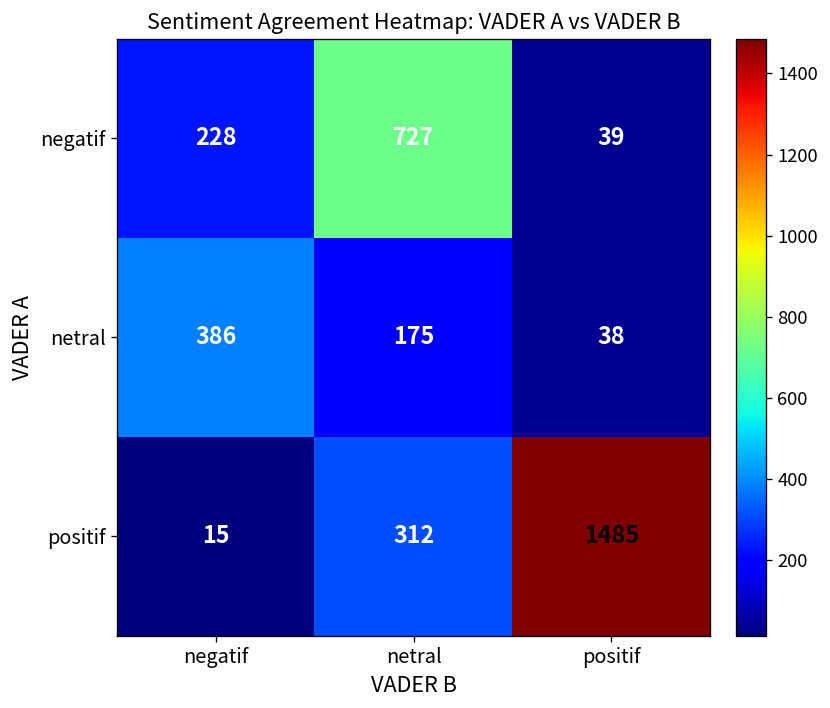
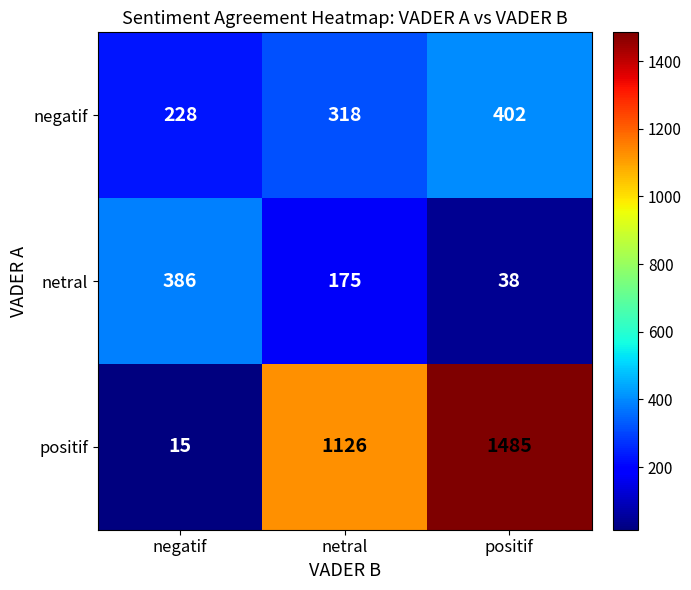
negatif, netral: 727 -> 318
negatif, positif: 39 -> 402
positif, netral: 312 -> 1126
